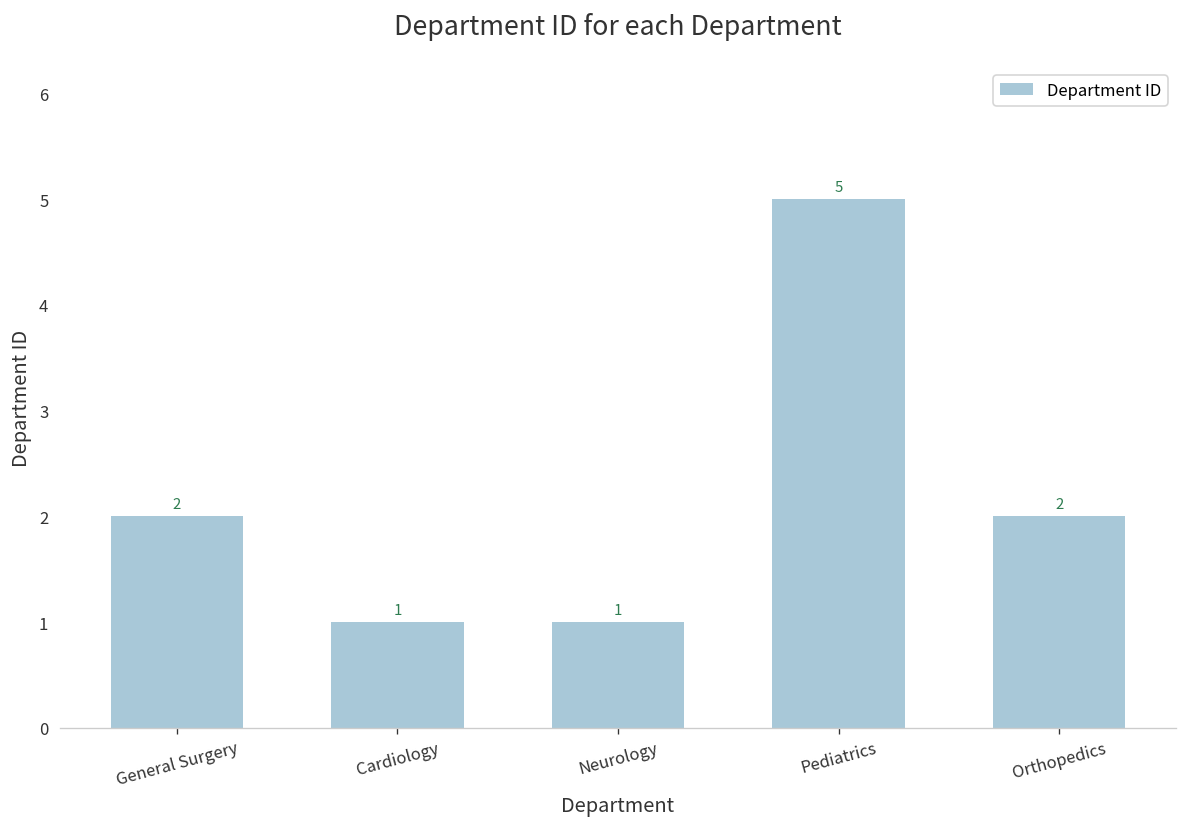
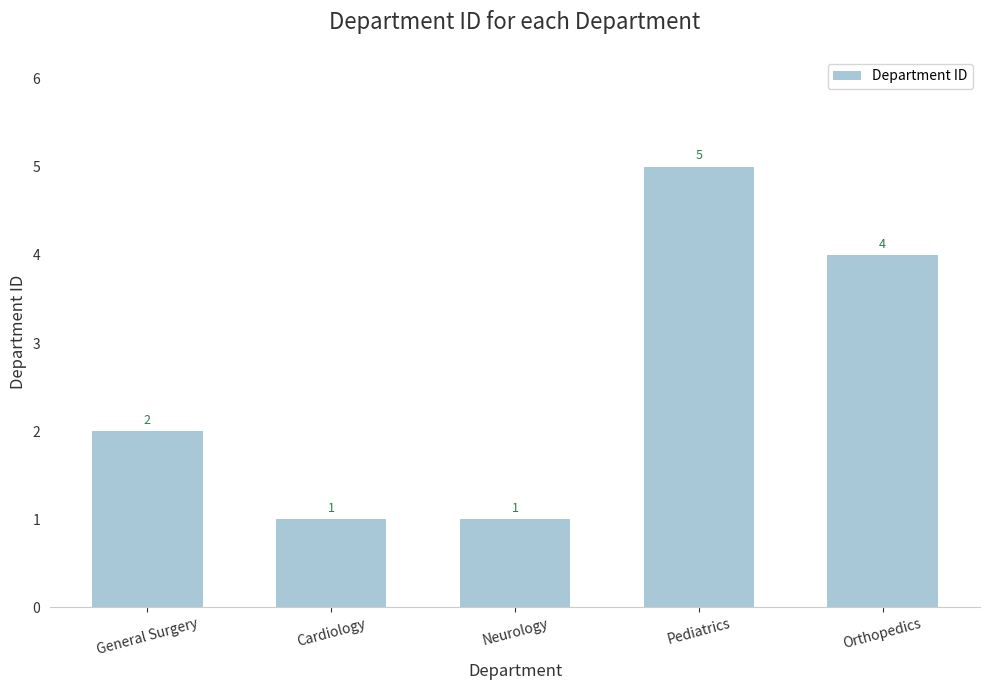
Orthopedics: 2 -> 4
